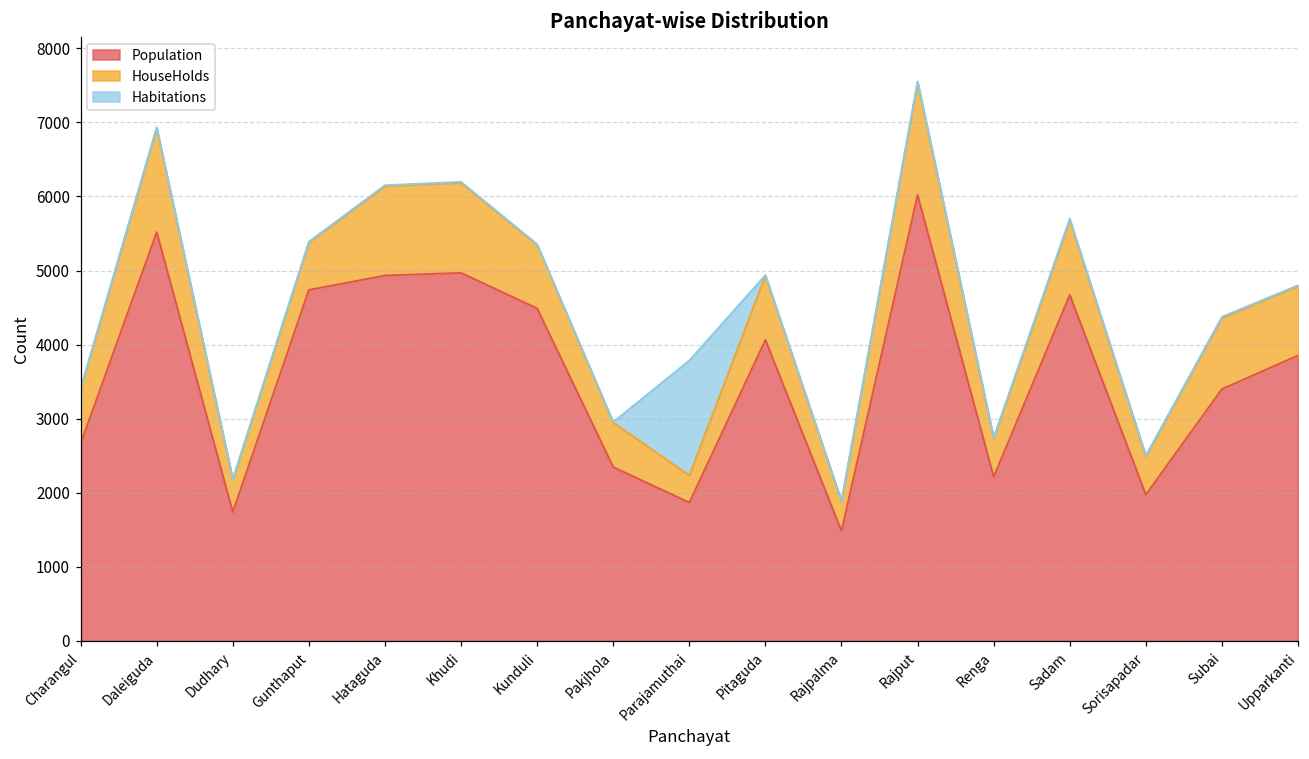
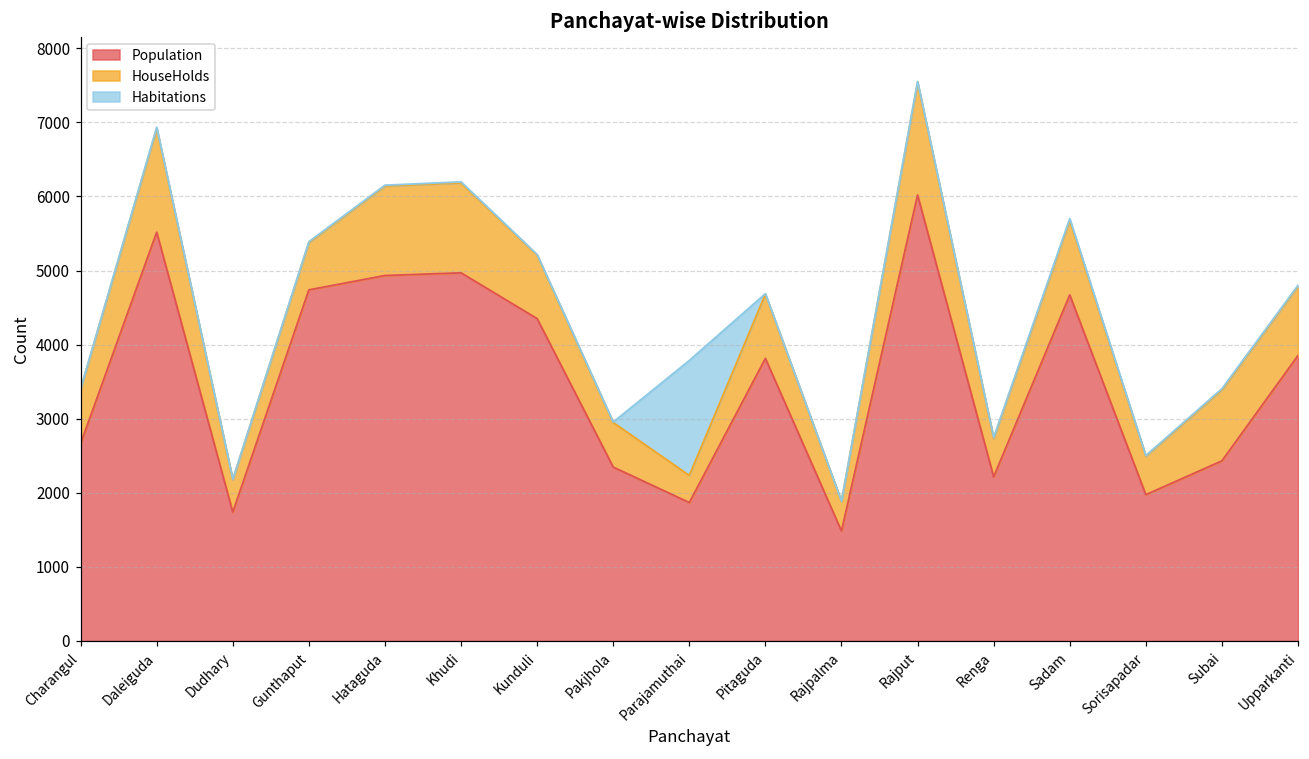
Population, Kunduli: 4500 -> 4400
Population, Pitaguda: 4100 -> 3800
Population, Subai: 3400 -> 2400
